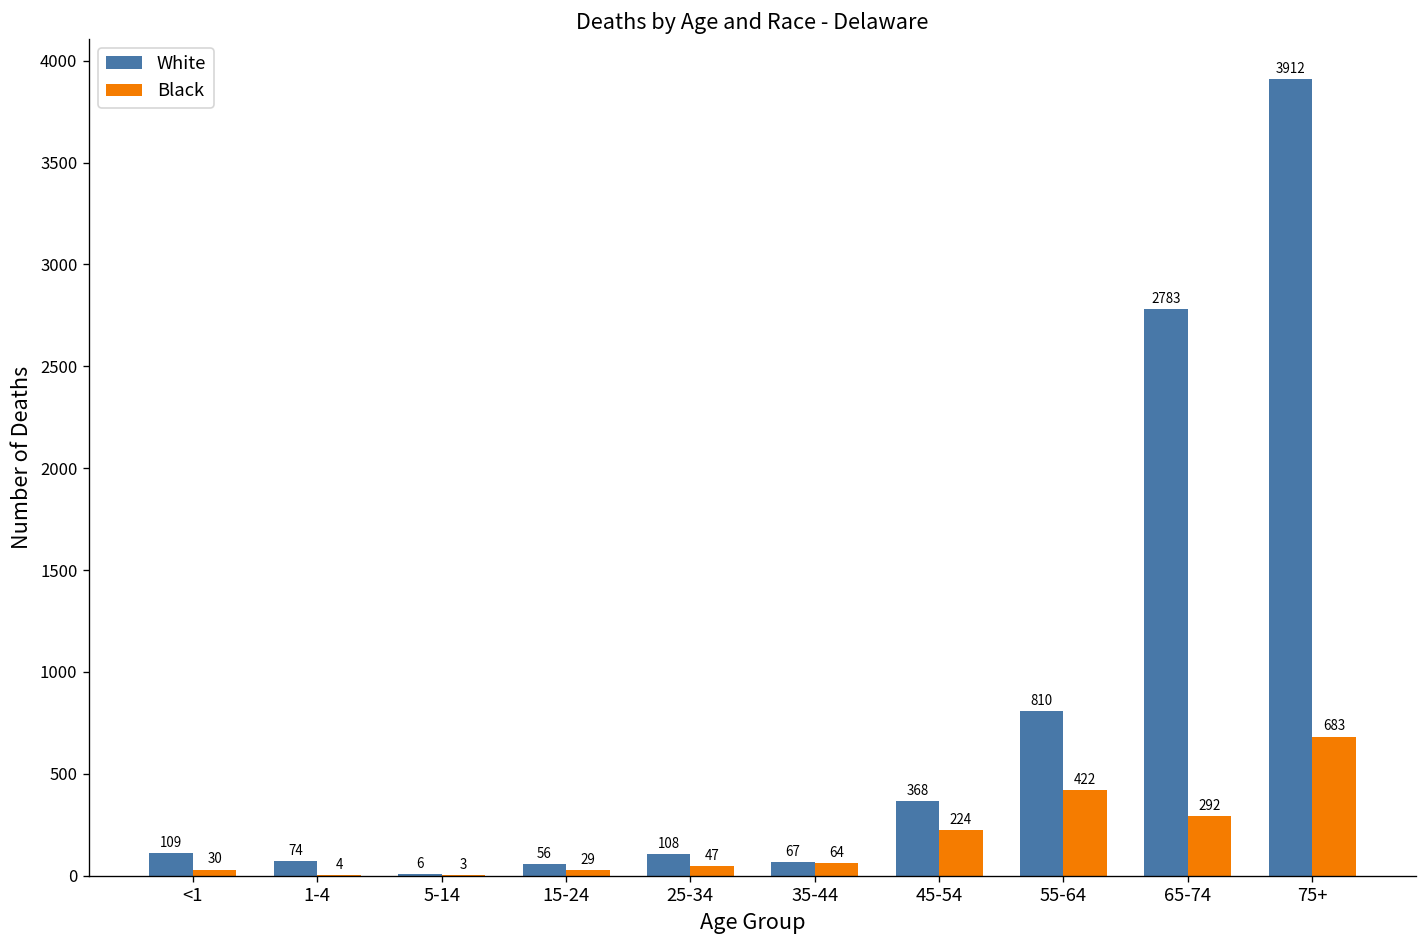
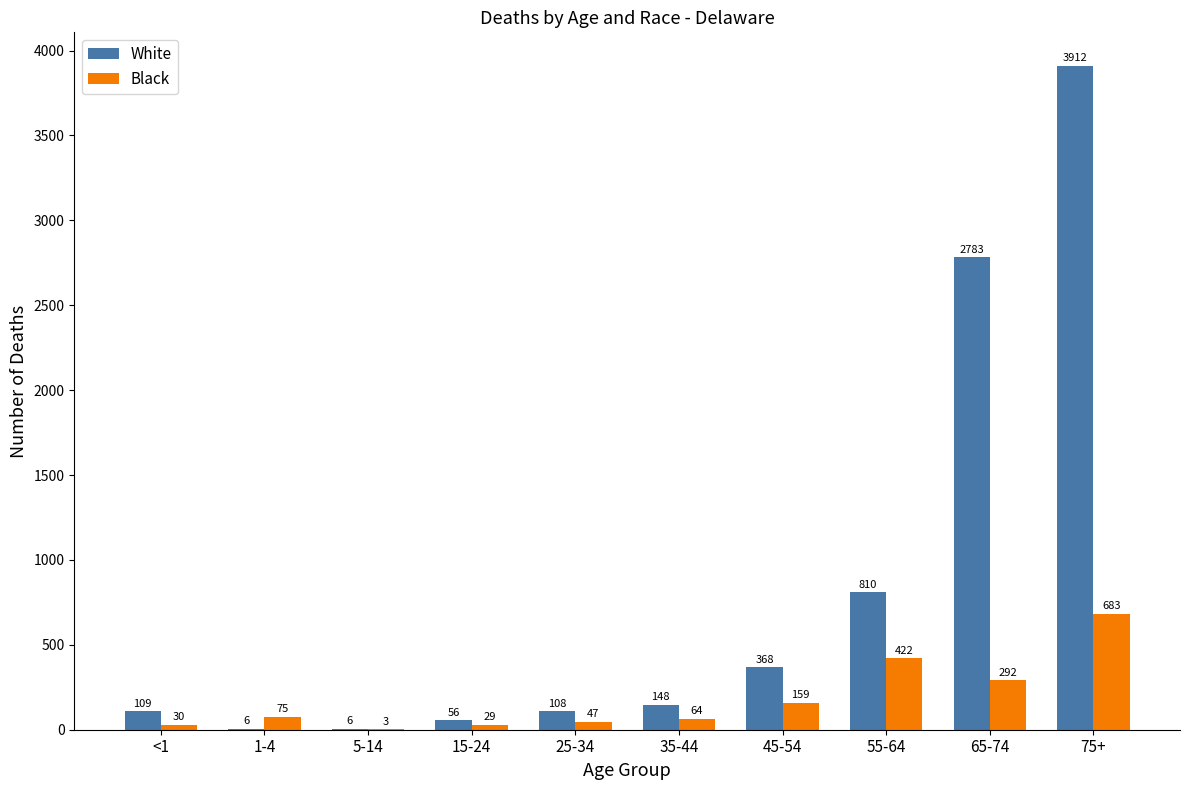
White, 1-4: 74 -> 6
Black, 1-4: 4 -> 75
White, 35-44: 67 -> 148
Black, 45-54: 224 -> 159
